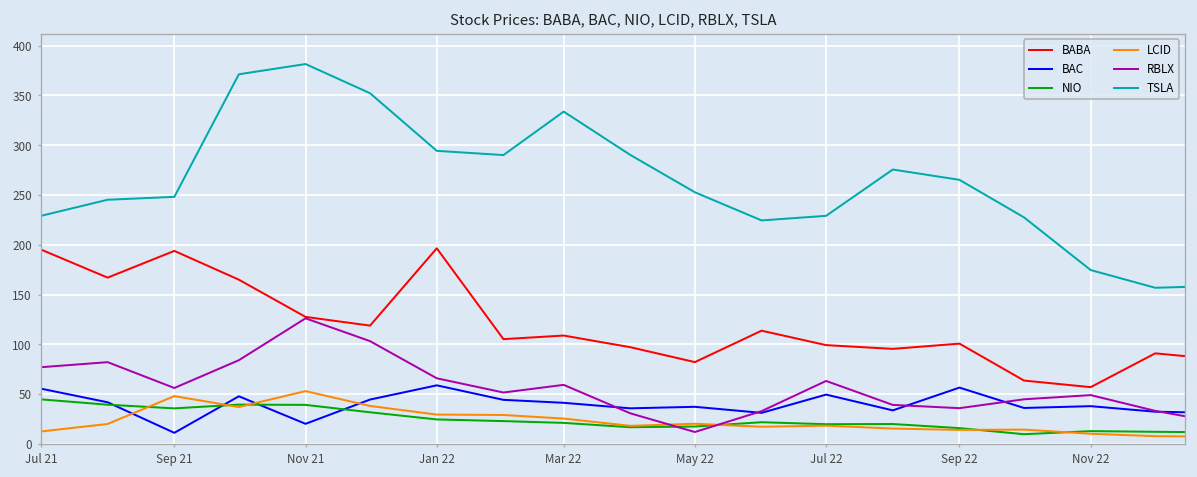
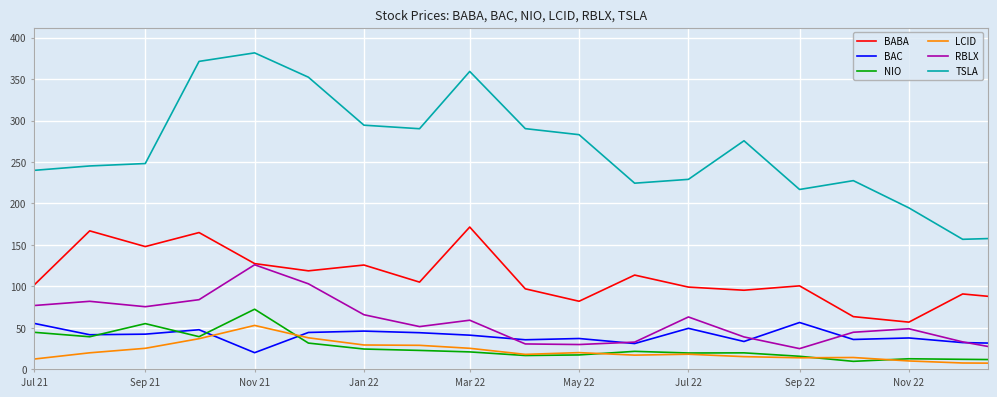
BABA, Jul 21: 200 -> 100
TSLA, Jul 21: 230 -> 240
BABA, Sep 21: 190 -> 150
BAC, Sep 21: 10 -> 40
NIO, Sep 21: 40 -> 60
LCID, Sep 21: 50 -> 30
RBLX, Sep 21: 60 -> 80
NIO, Nov 21: 40 -> 70
BABA, Jan 22: 200 -> 130
BAC, Jan 22: 60 -> 50
BABA, Mar 22: 110 -> 170
TSLA, Mar 22: 330 -> 360
RBLX, May 22: 10 -> 30
TSLA, May 22: 250 -> 280
RBLX, Sep 22: 40 -> 30
TSLA, Sep 22: 270 -> 220
TSLA, Nov 22: 170 -> 190
